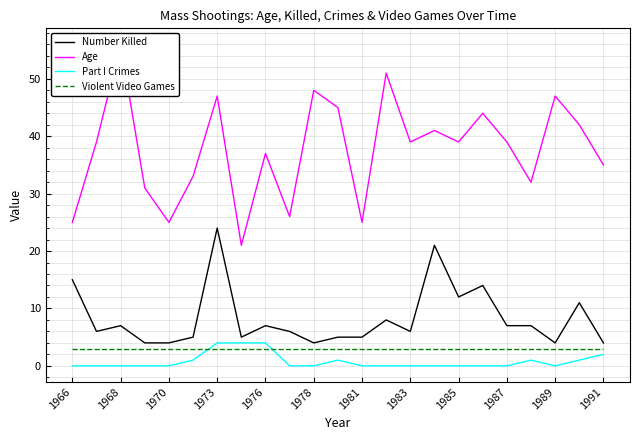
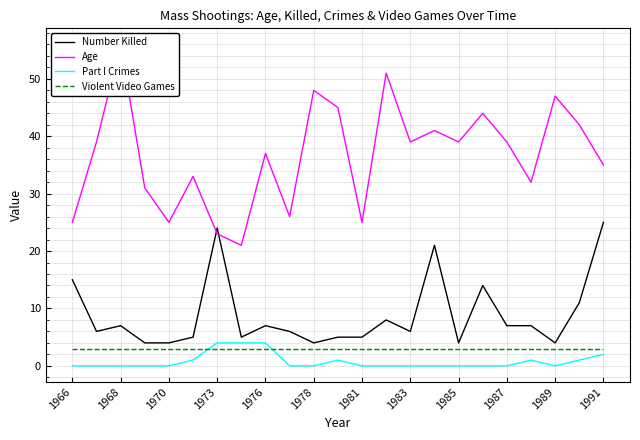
Age, 1973: 47 -> 23
Number Killed, 1985: 12 -> 4
Number Killed, 1991: 4 -> 25
